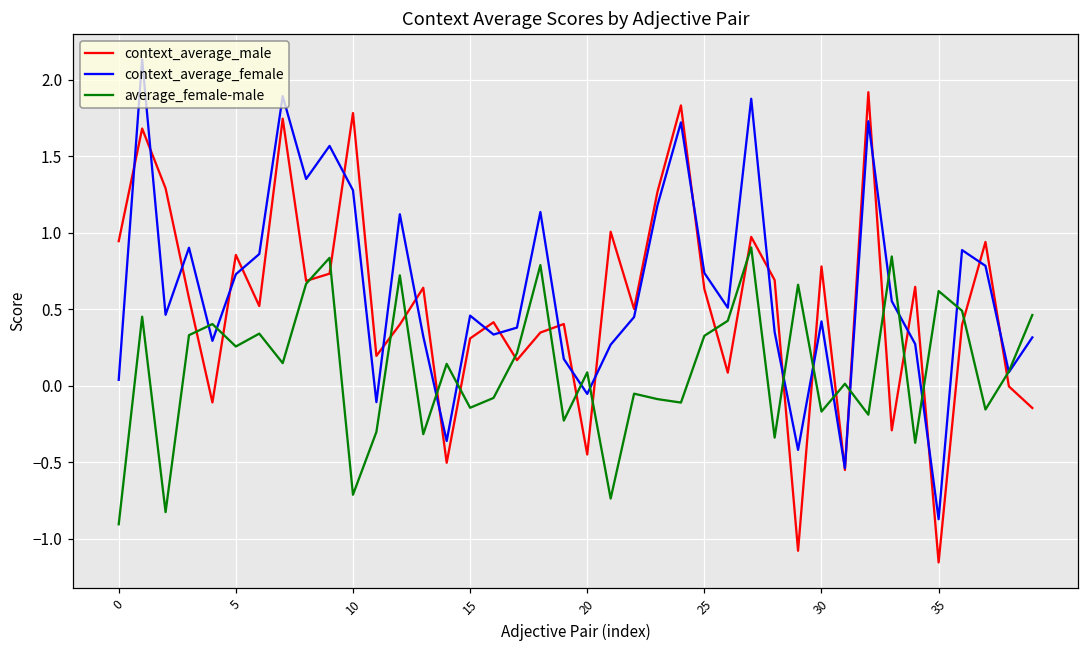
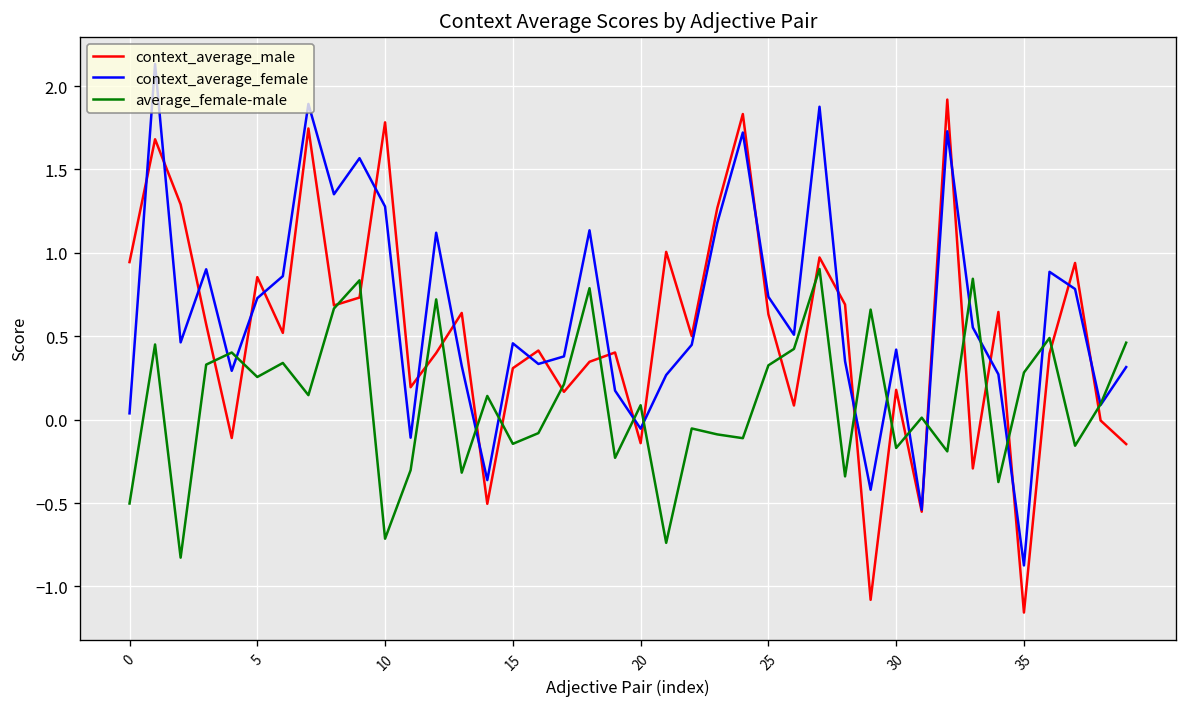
average_female-male, 0: -0.91 -> -0.50
context_average_male, 20: -0.45 -> -0.14
context_average_male, 30: 0.78 -> 0.18
average_female-male, 35: 0.62 -> 0.28
